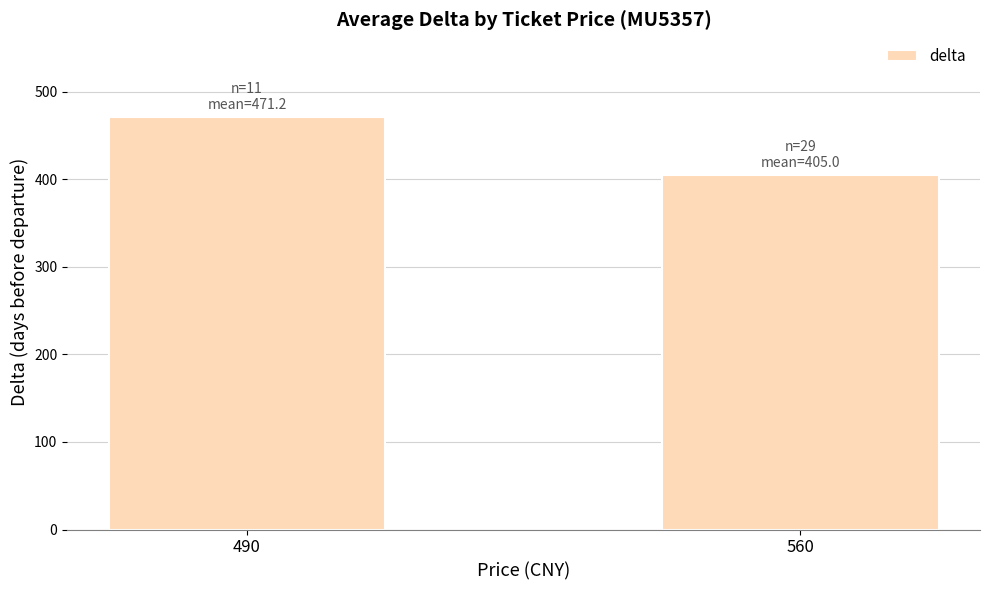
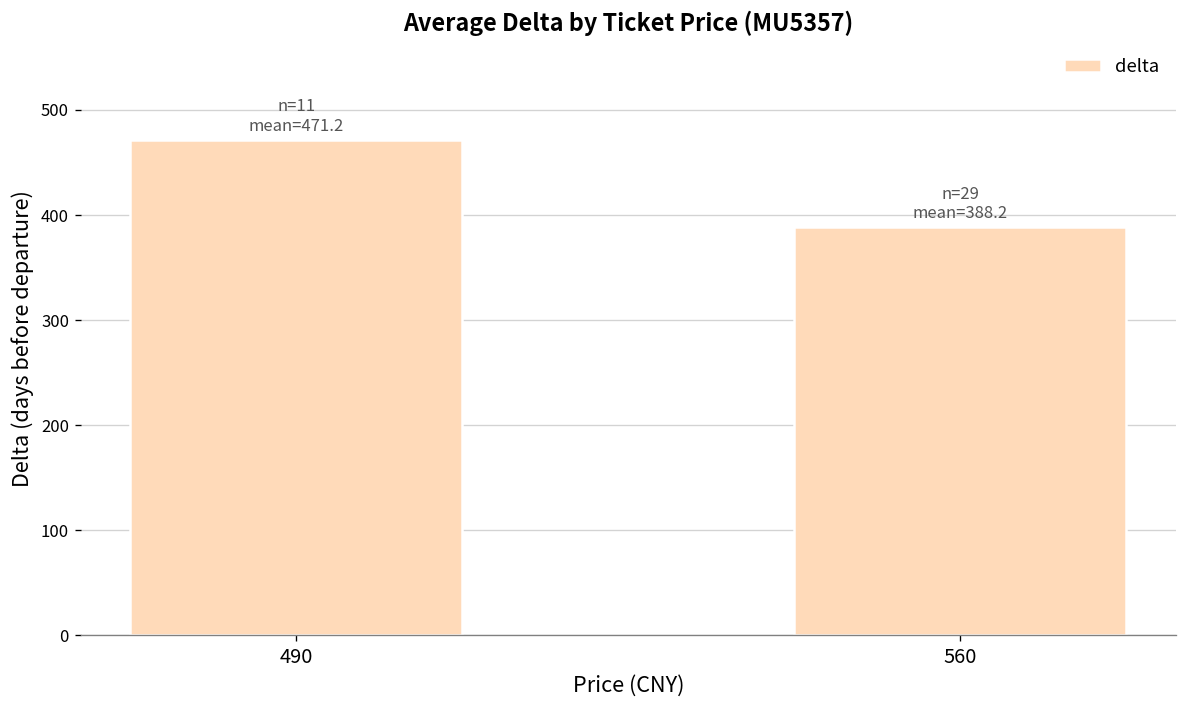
560: 405.0 -> 388.2
